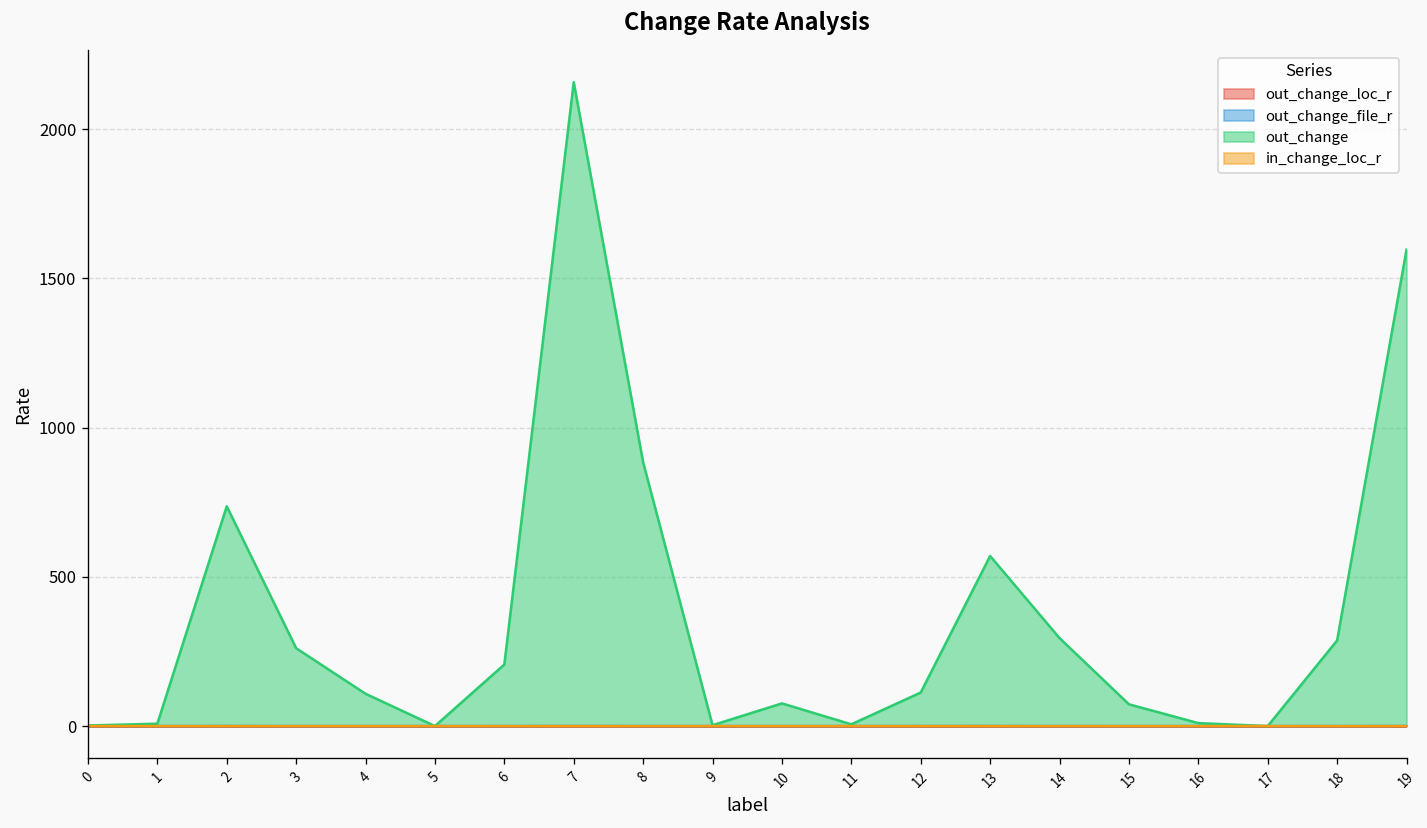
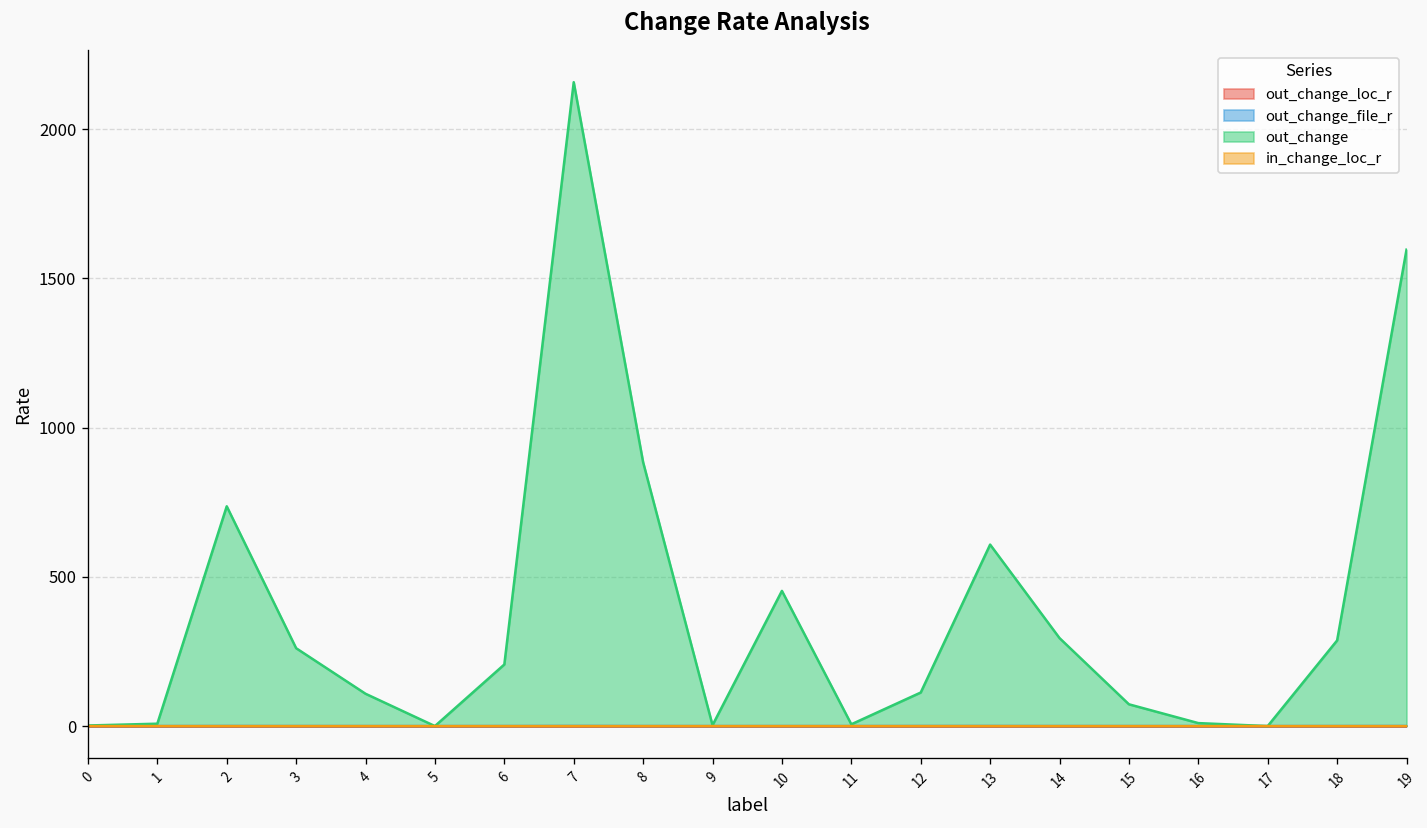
out_change, 10: 80 -> 450
out_change, 13: 570 -> 610
